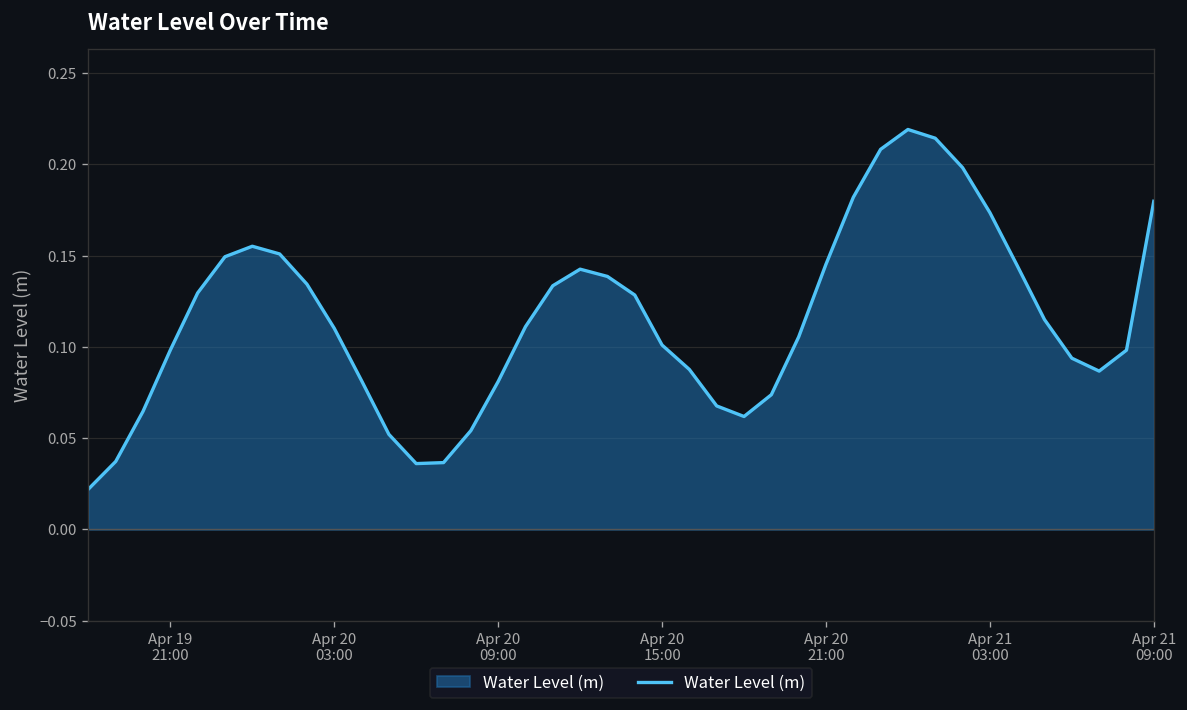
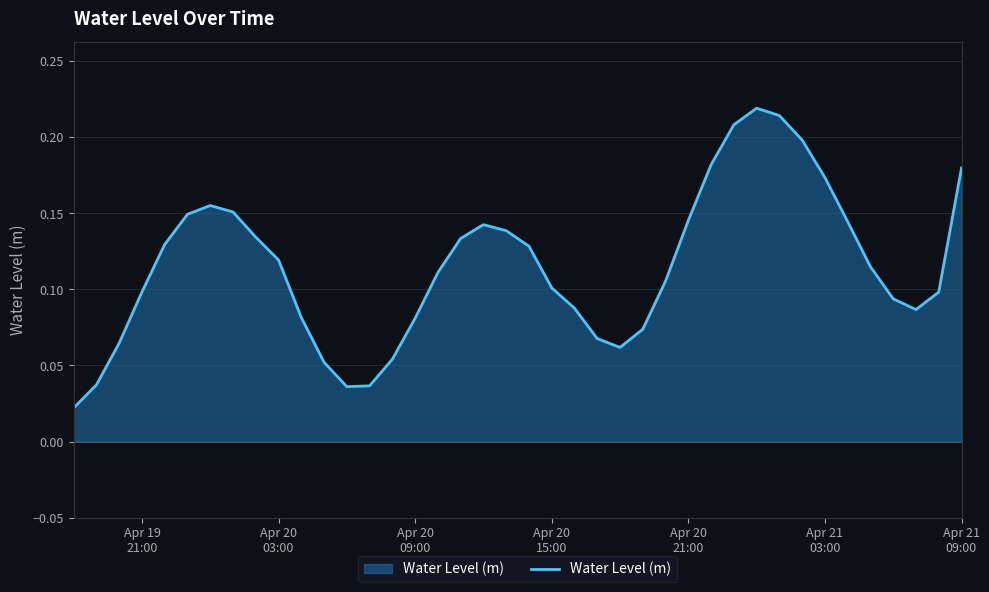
Apr 20 03:00: 0.110 -> 0.119
